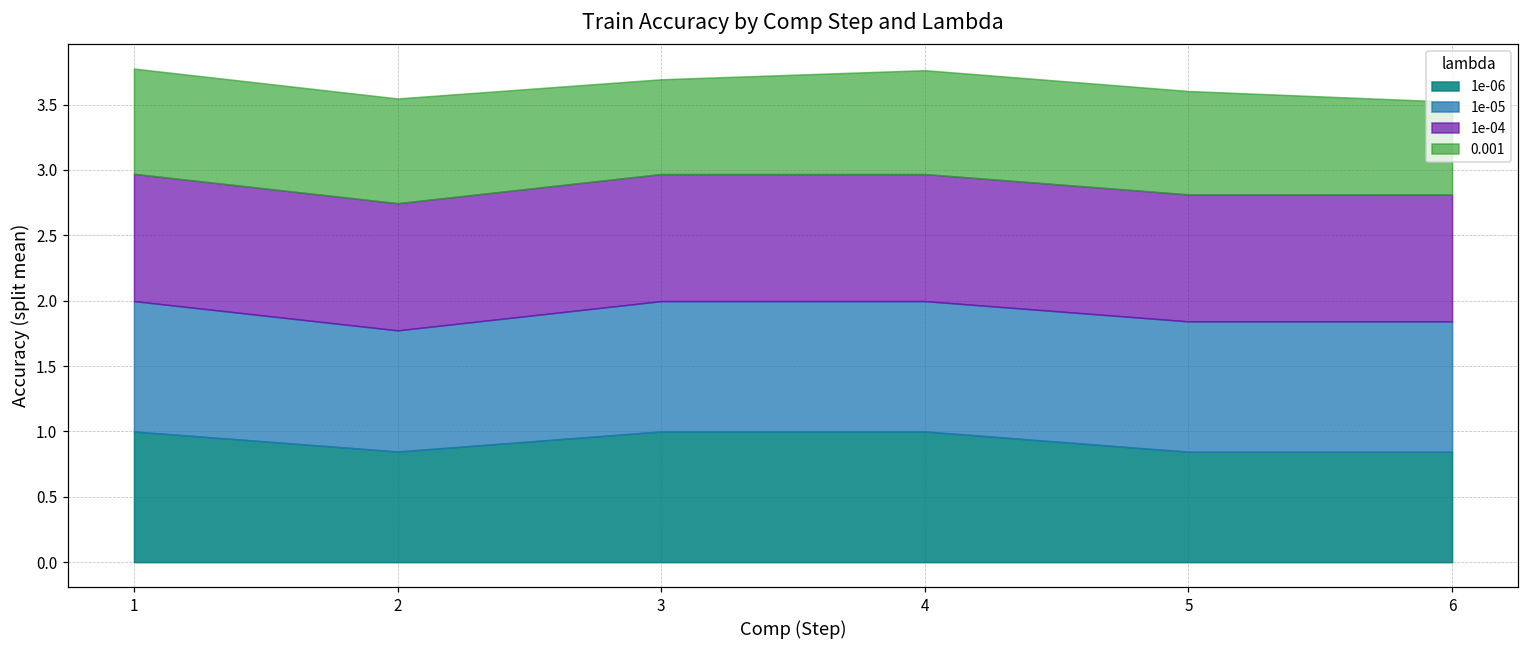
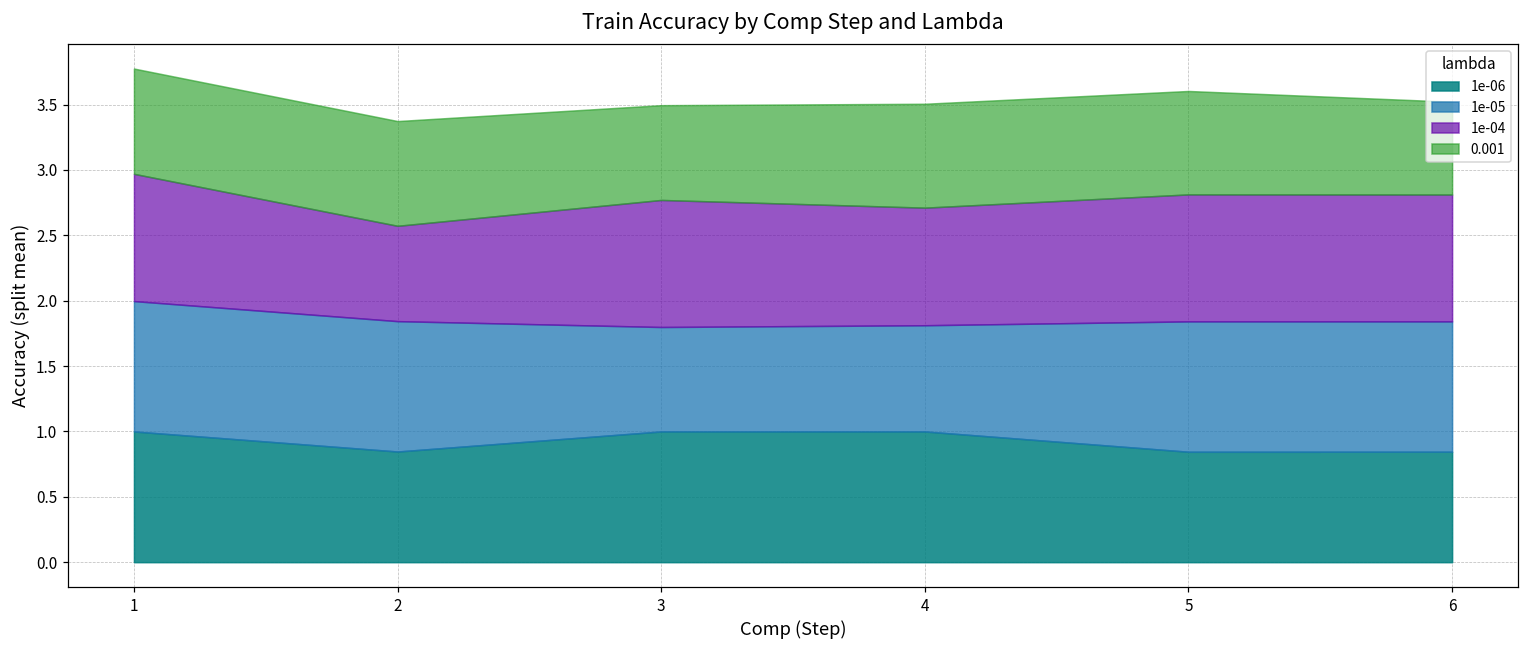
1e-05, 2: 0.93 -> 1.00
1e-04, 2: 0.97 -> 0.73
1e-05, 3: 1.00 -> 0.80
1e-05, 4: 1.00 -> 0.81
1e-04, 4: 0.97 -> 0.90
